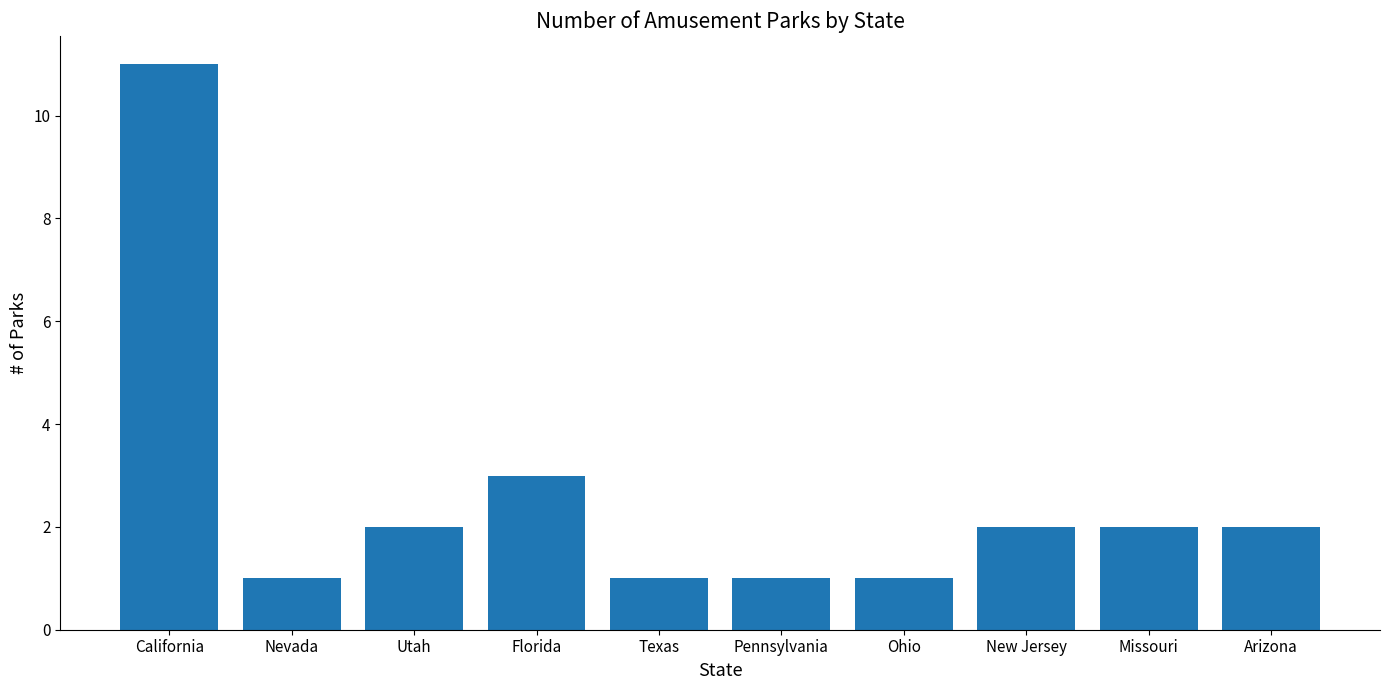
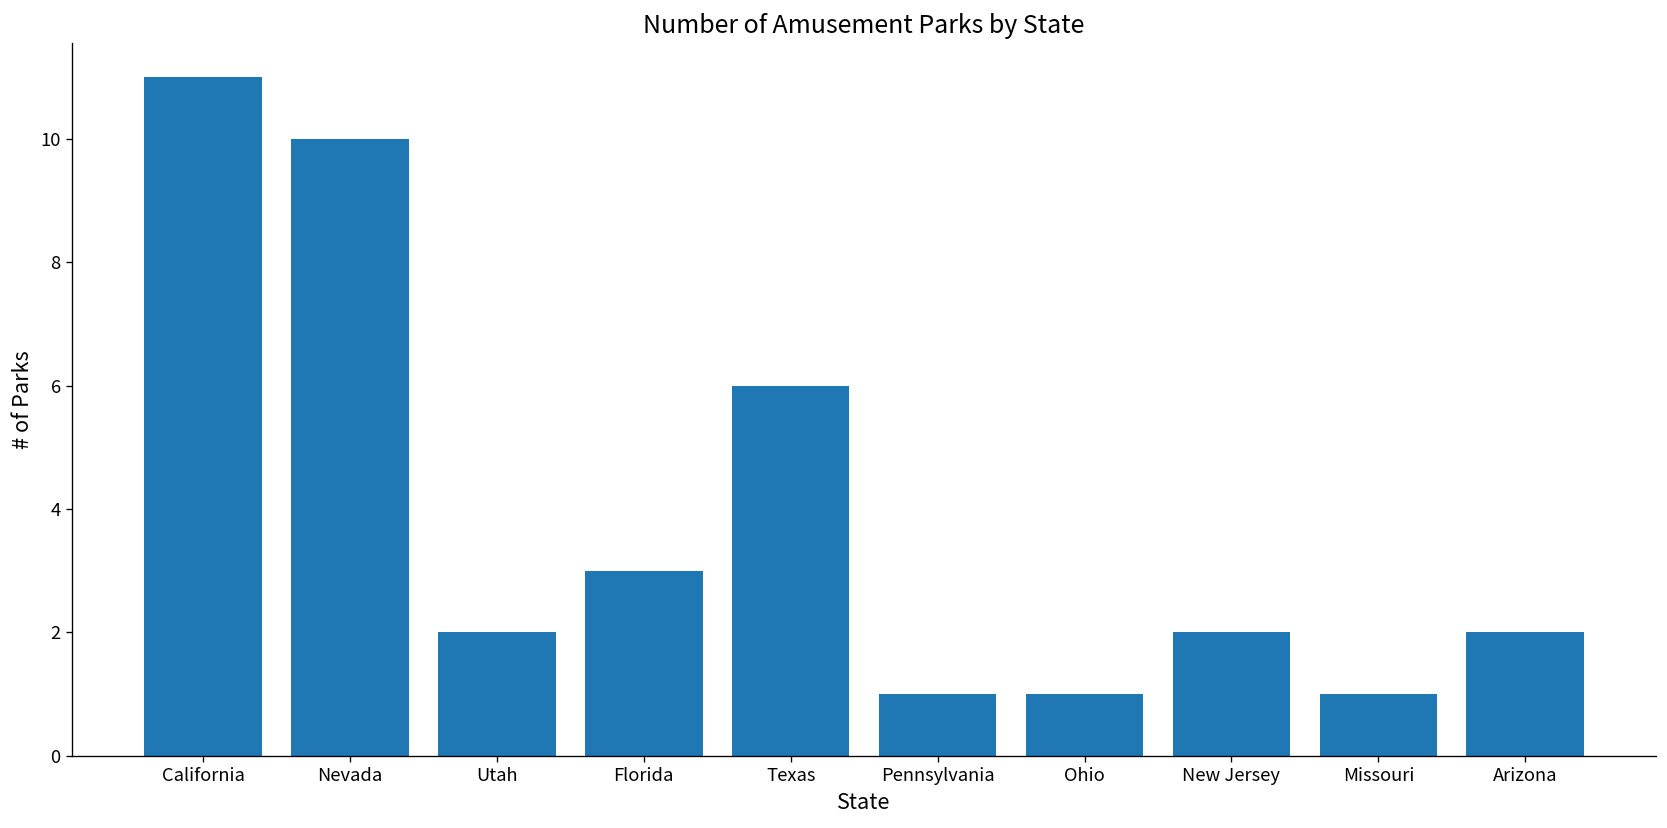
Nevada: 1 -> 10
Texas: 1 -> 6
Missouri: 2 -> 1
